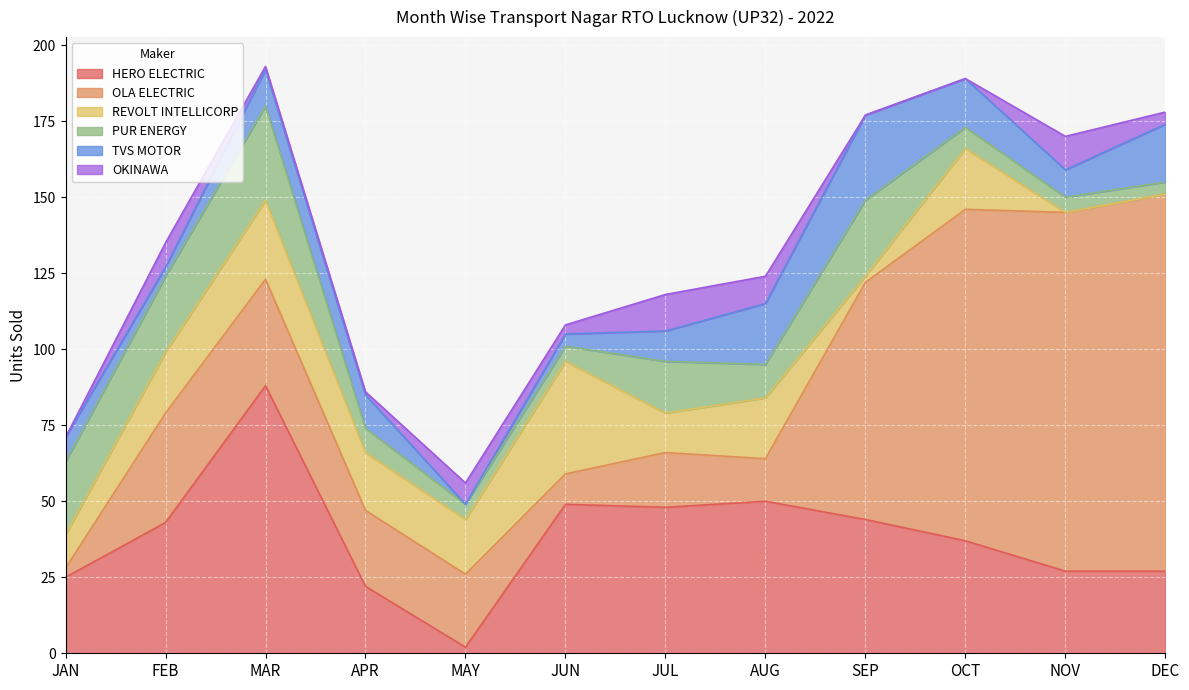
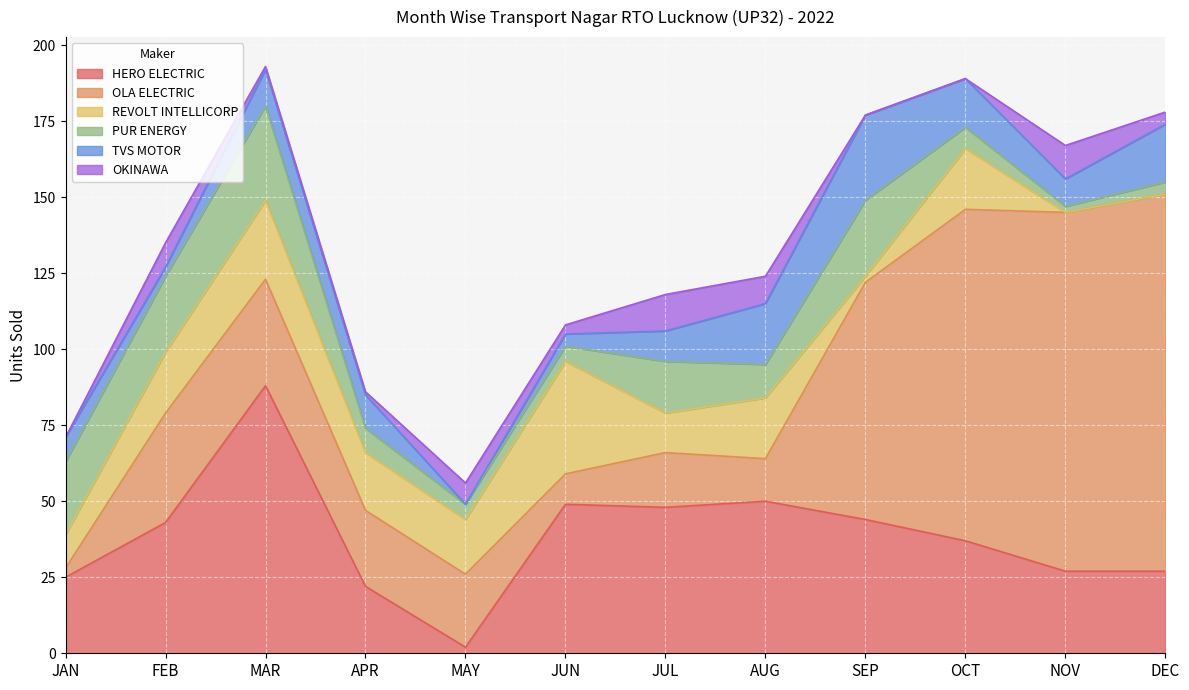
PUR ENERGY, NOV: 5 -> 2
